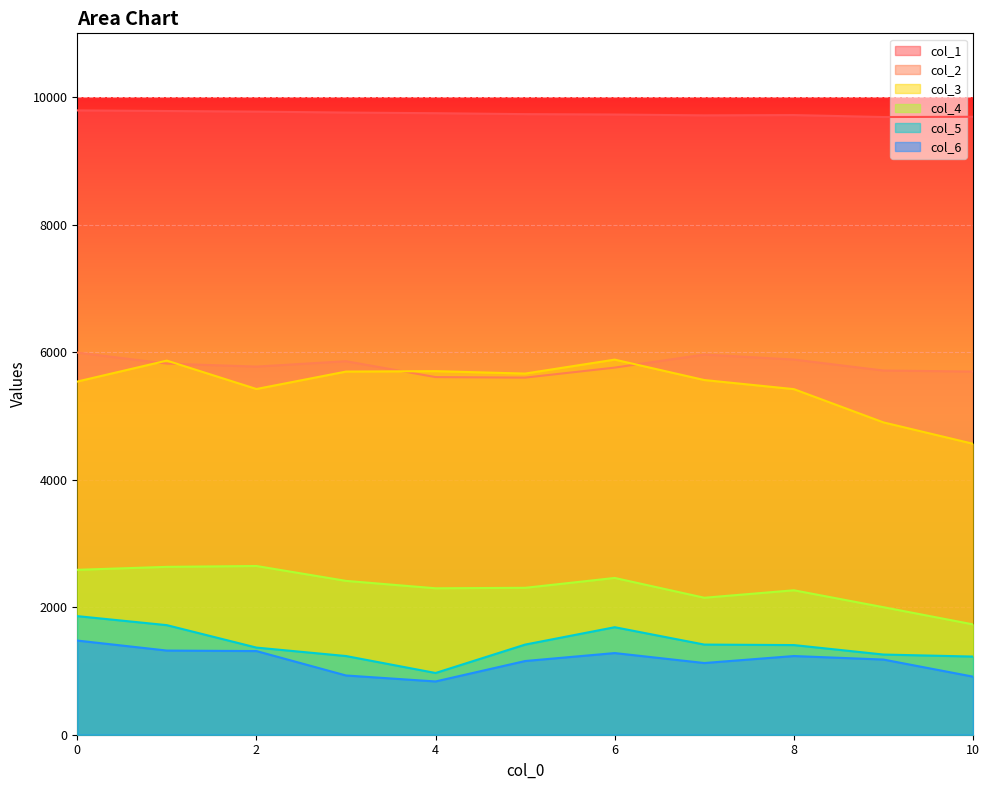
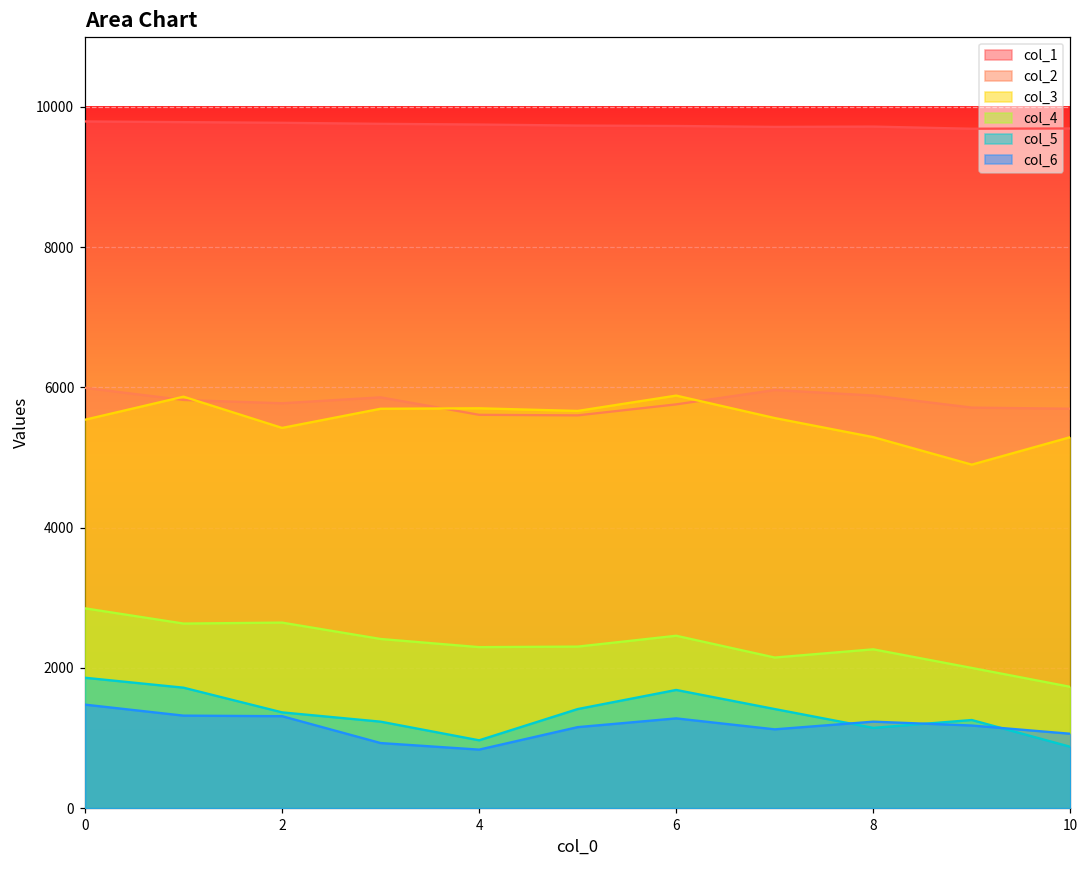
col_4, 0: 2600 -> 2800
col_3, 8: 5400 -> 5300
col_5, 8: 1400 -> 1100
col_3, 10: 4600 -> 5300
col_5, 10: 1200 -> 900
col_6, 10: 900 -> 1100
